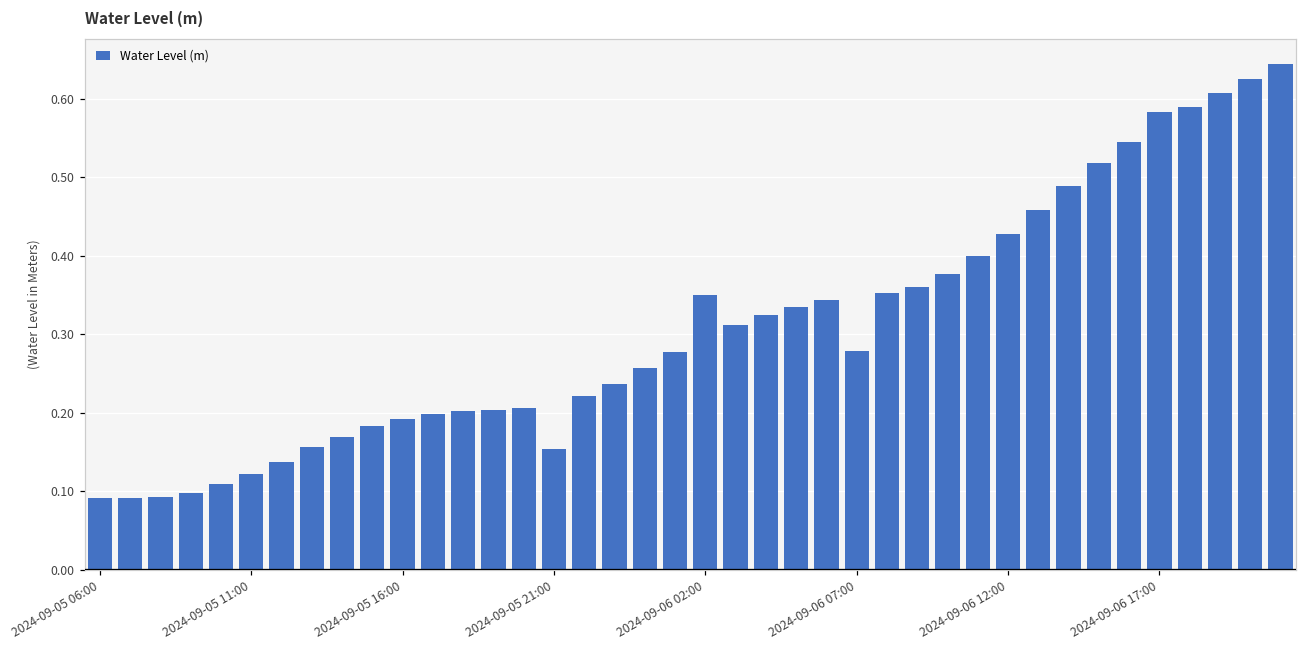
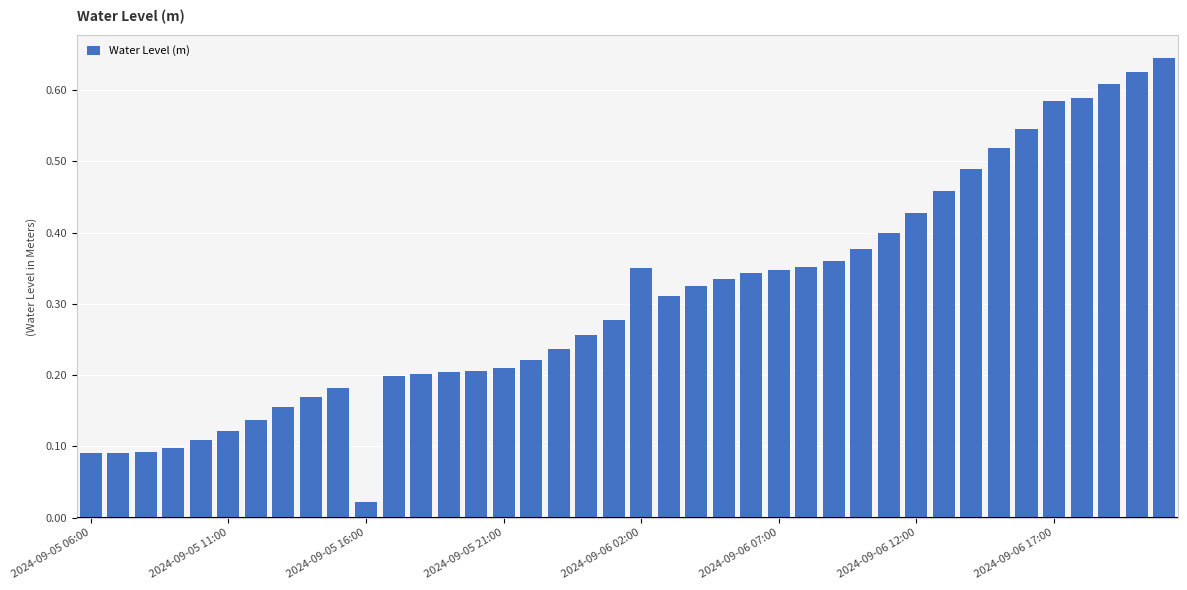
2024-09-05 16:00: 0.19 -> 0.02
2024-09-05 21:00: 0.15 -> 0.21
2024-09-06 07:00: 0.28 -> 0.35
